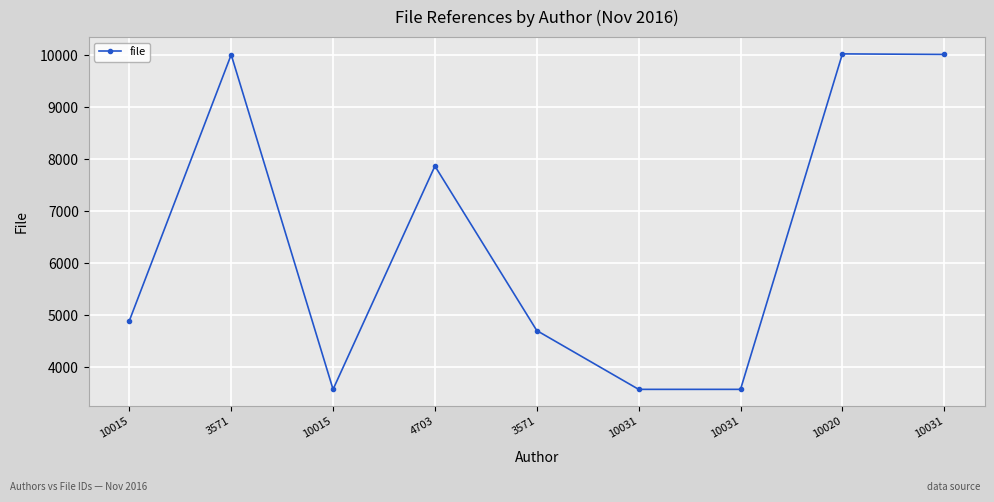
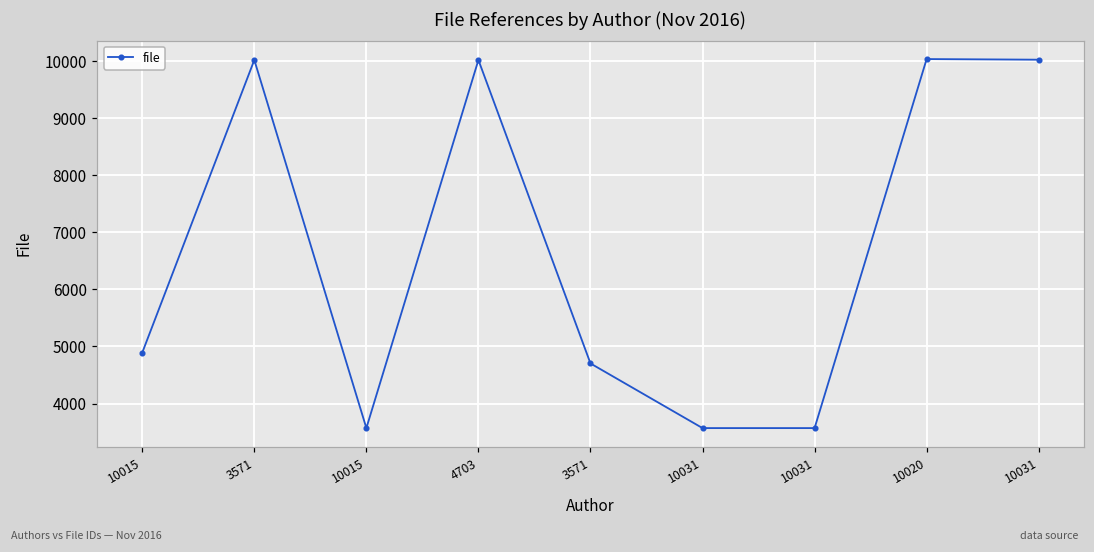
4703: 7900 -> 10000
